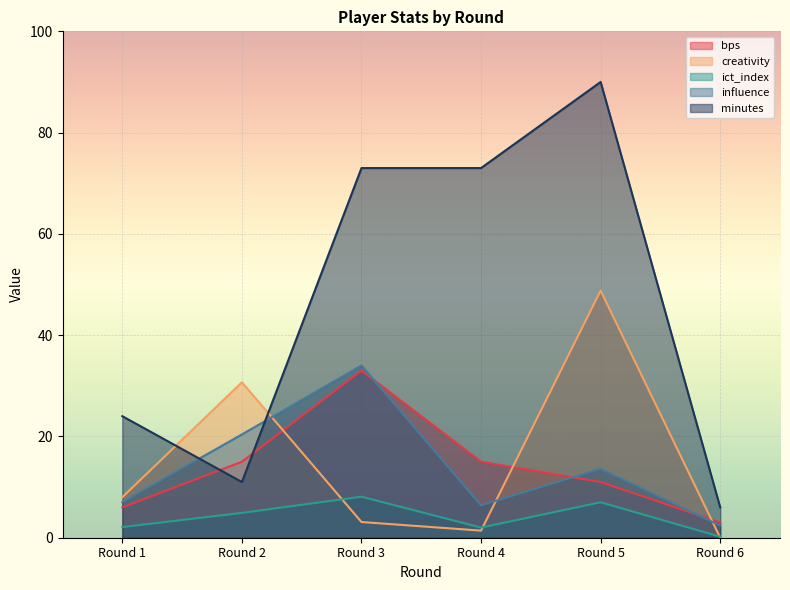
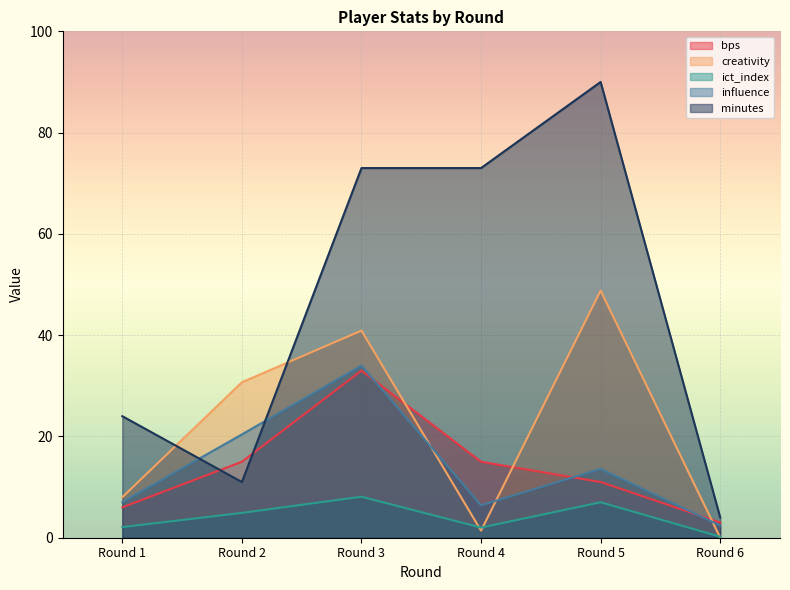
creativity, Round 3: 3 -> 41
minutes, Round 6: 6 -> 4
